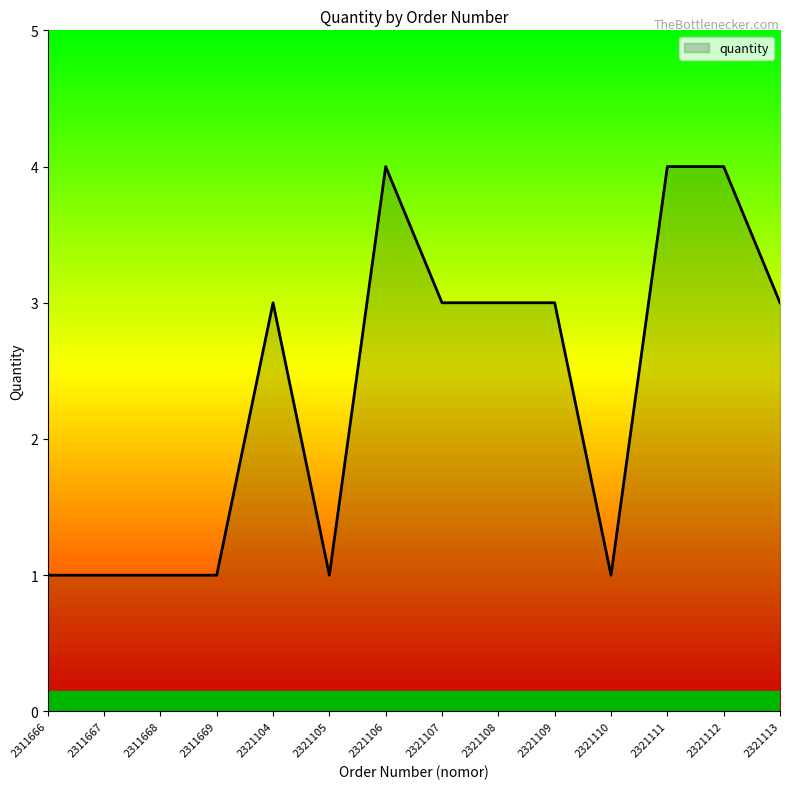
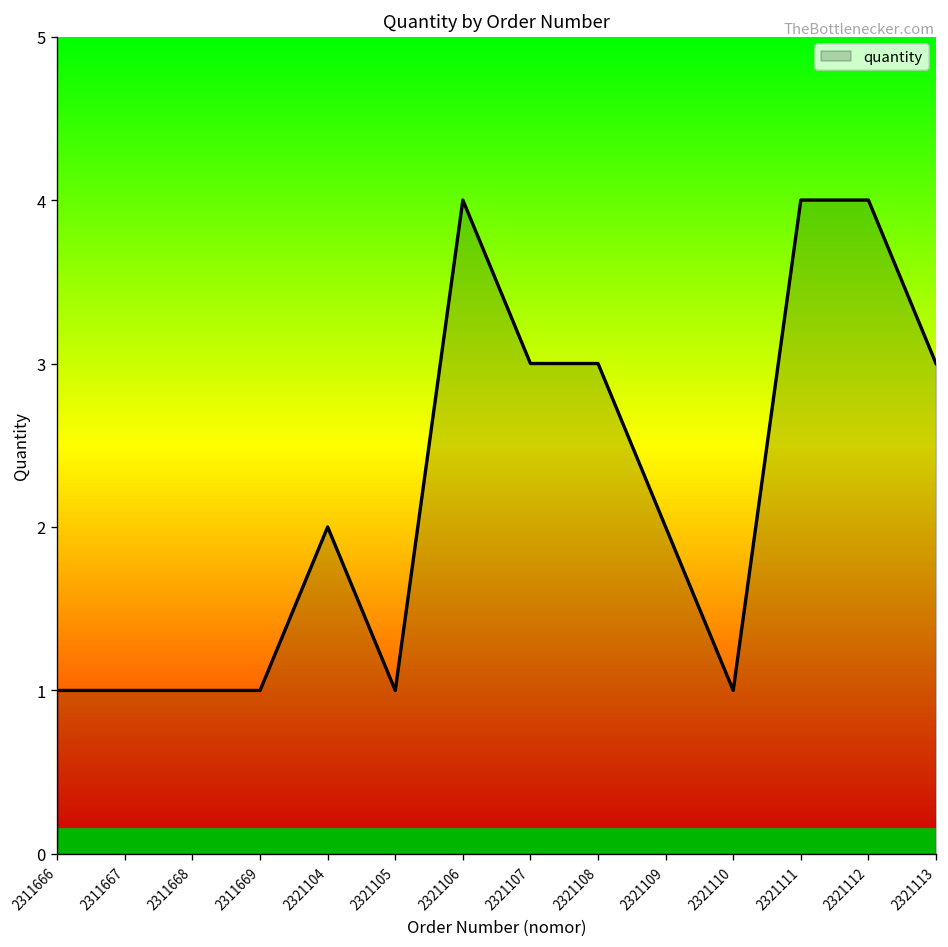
2321104: 3 -> 2
2321109: 3 -> 2
